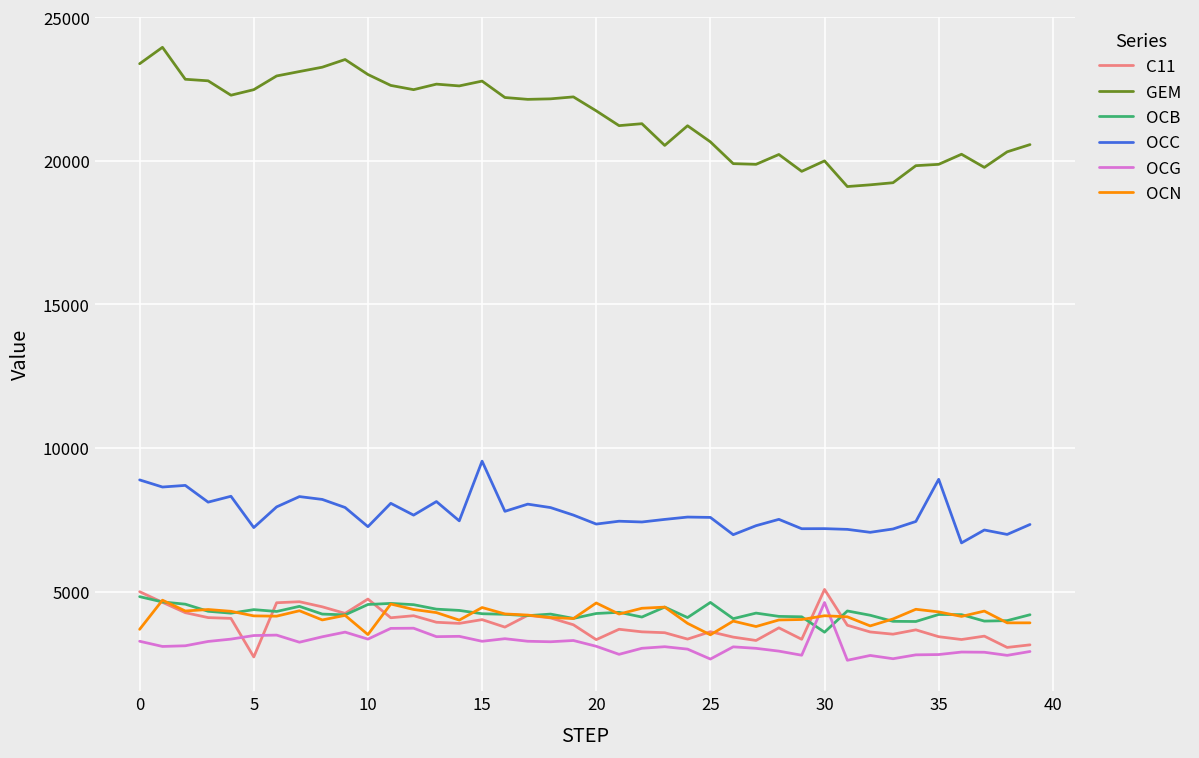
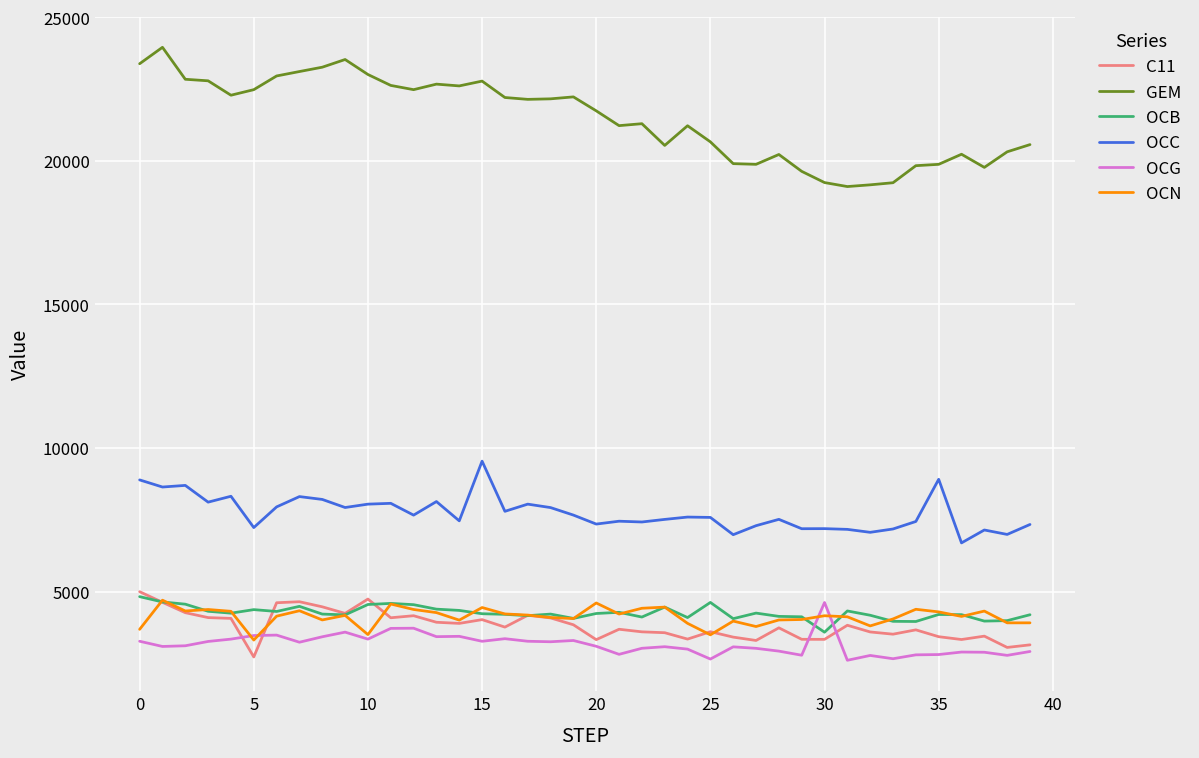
OCN, 5: 4200 -> 3300
OCC, 10: 7300 -> 8000
C11, 30: 5100 -> 3300
GEM, 30: 20000 -> 19200
